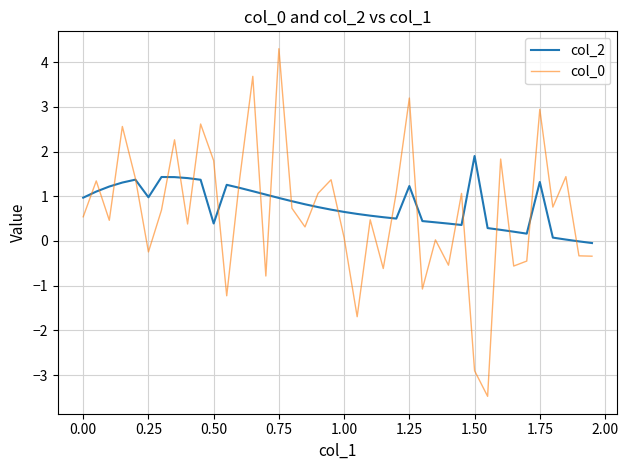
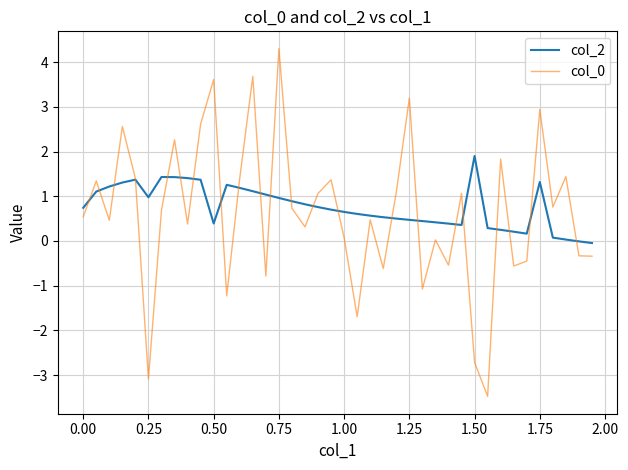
col_2, 0.00: 1.0 -> 0.7
col_0, 0.25: -0.2 -> -3.1
col_0, 0.50: 1.8 -> 3.6
col_2, 1.25: 1.2 -> 0.5
col_0, 1.50: -2.9 -> -2.7
